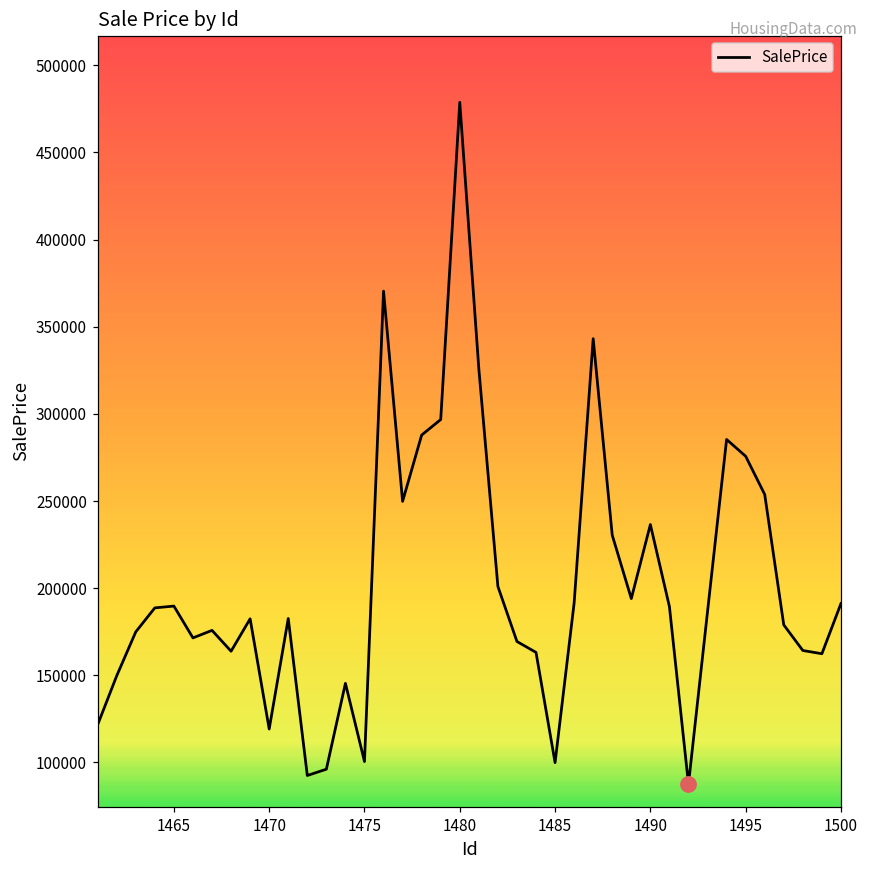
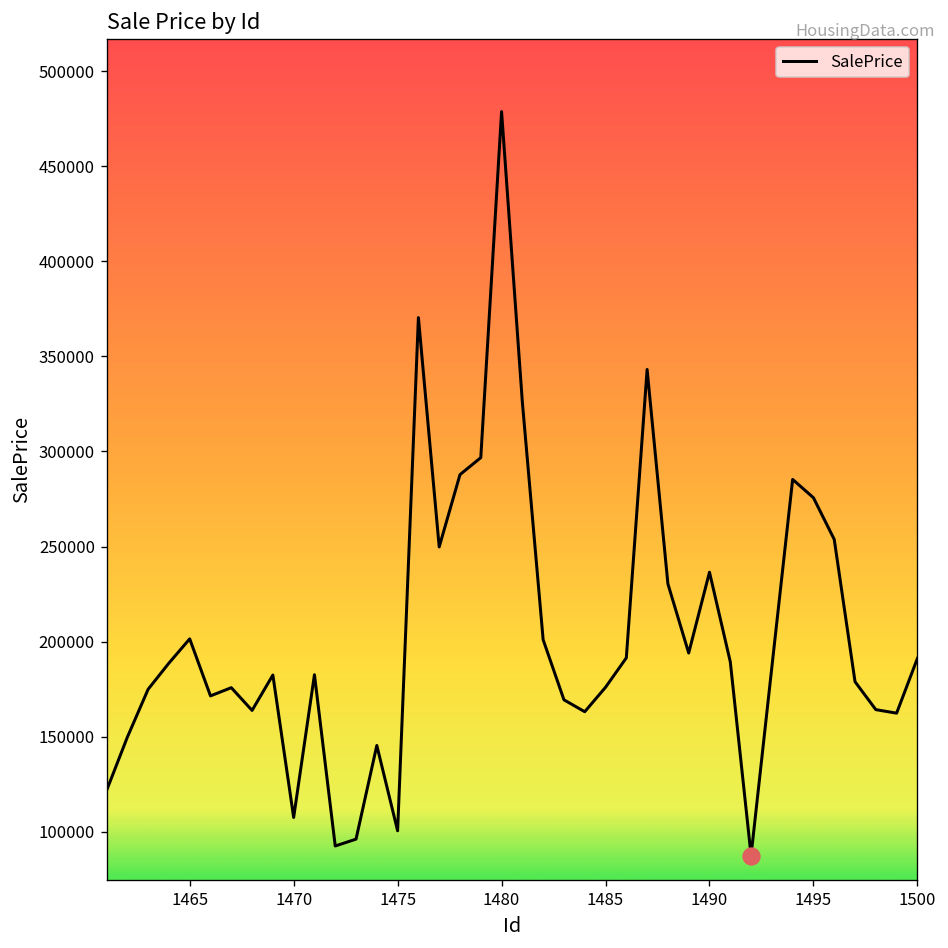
SalePrice, 1465: 190000 -> 201000
SalePrice, 1470: 119000 -> 107000
SalePrice, 1485: 100000 -> 176000
